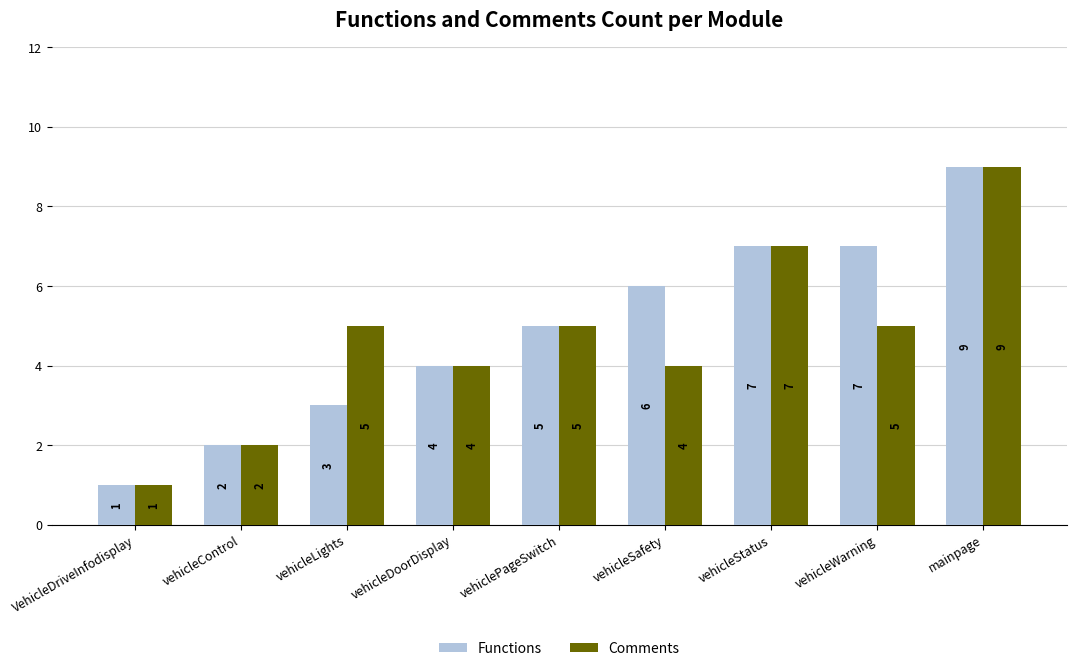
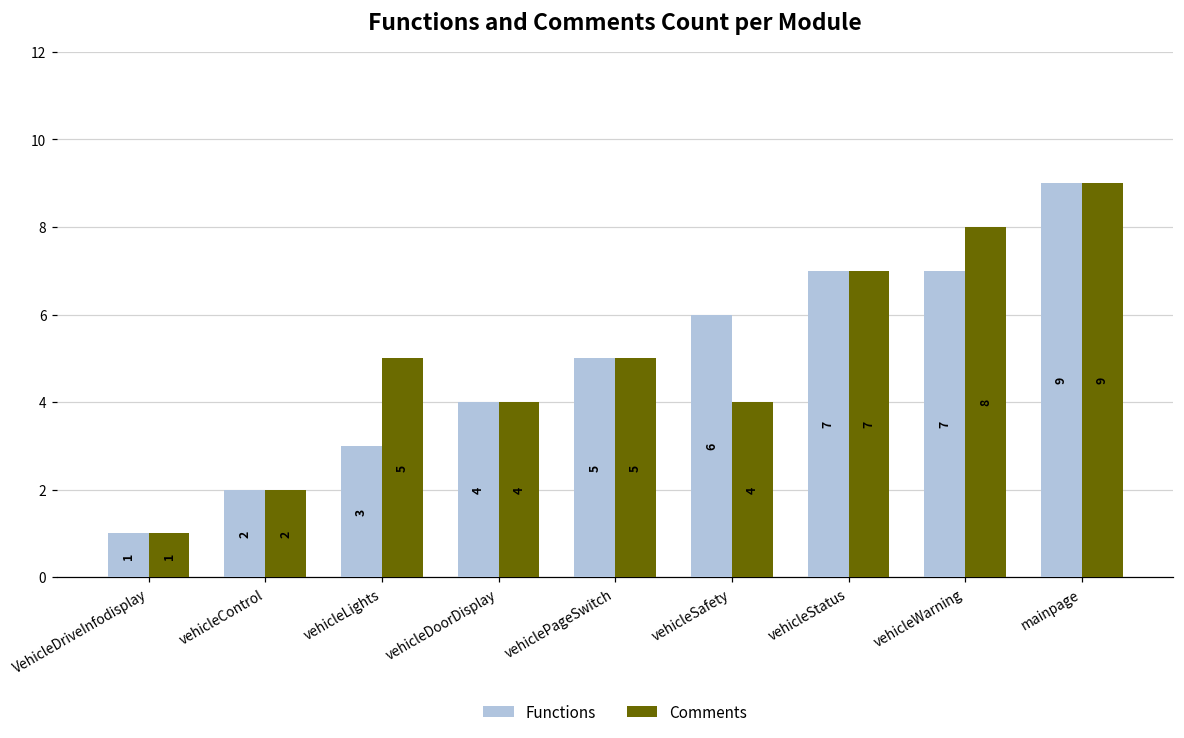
Comments, vehicleWarning: 5 -> 8
